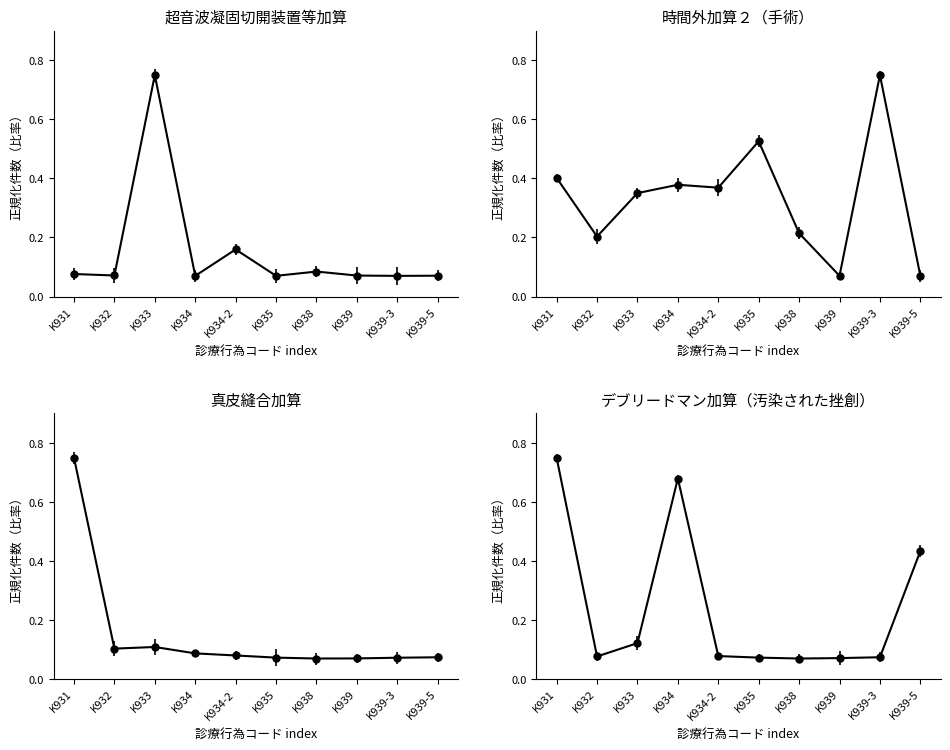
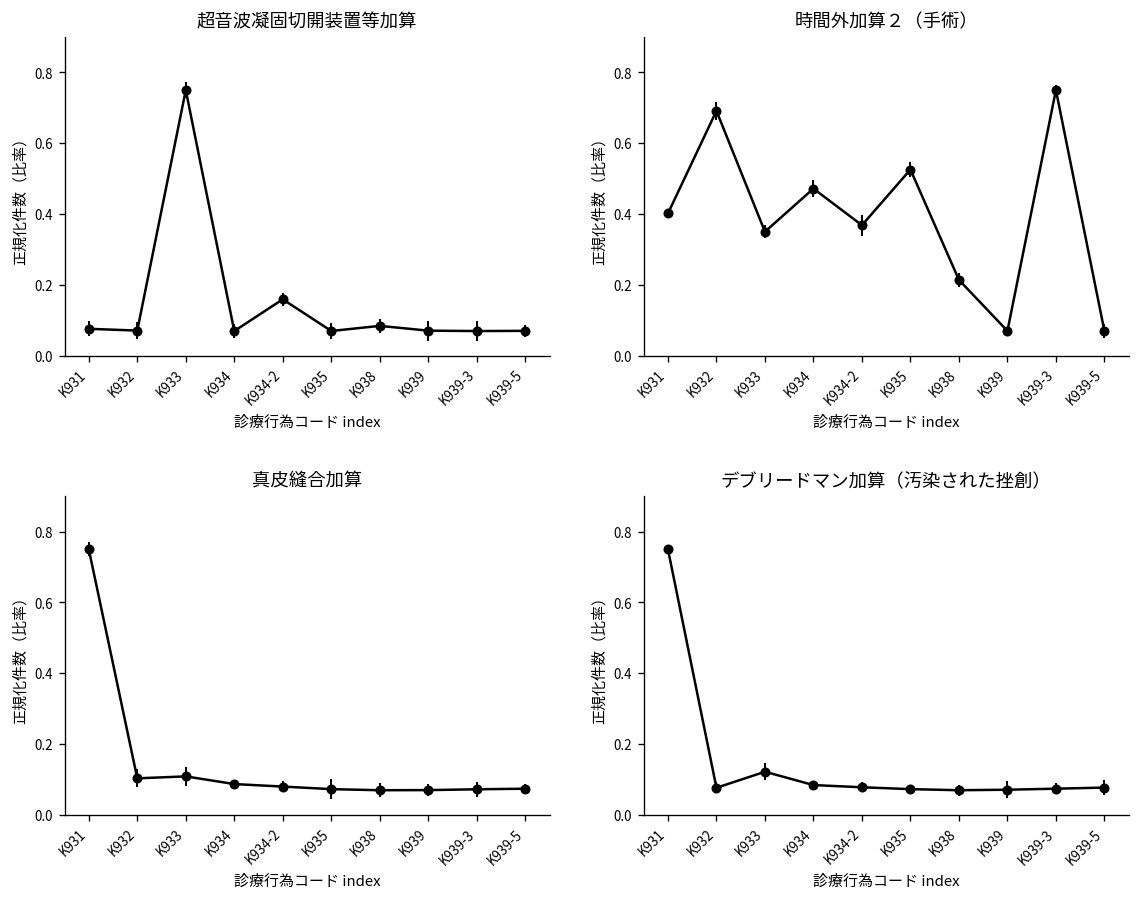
時間外加算２（手術）, K932: 0.20 -> 0.69
時間外加算２（手術）, K934: 0.38 -> 0.47
デブリードマン加算（汚染された挫創）, K934: 0.68 -> 0.08
デブリードマン加算（汚染された挫創）, K939-5: 0.43 -> 0.08
